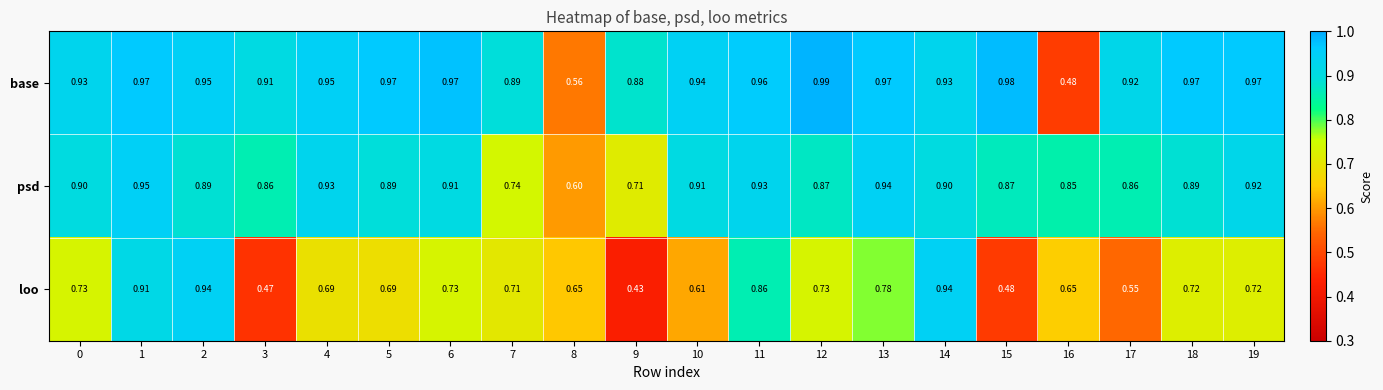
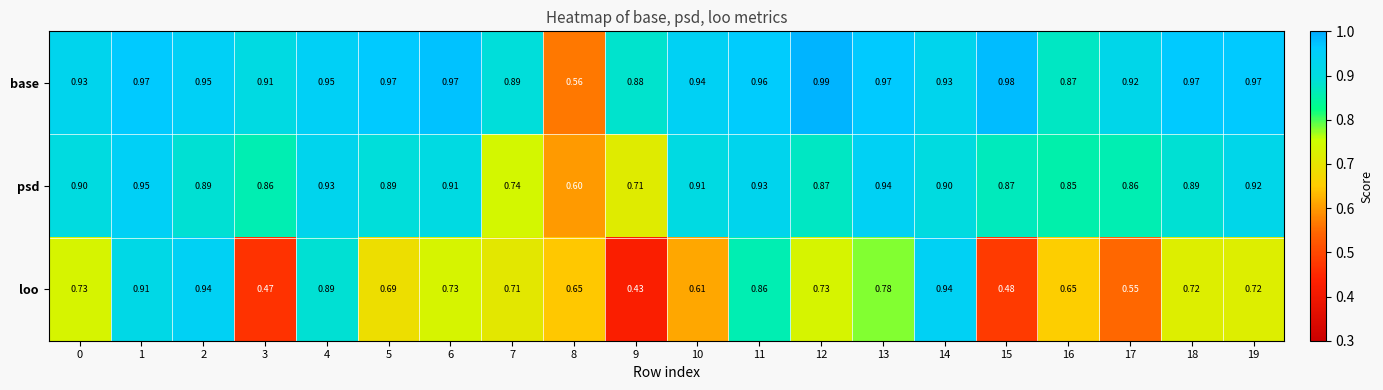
base, 16: 0.48 -> 0.87
loo, 4: 0.69 -> 0.89
